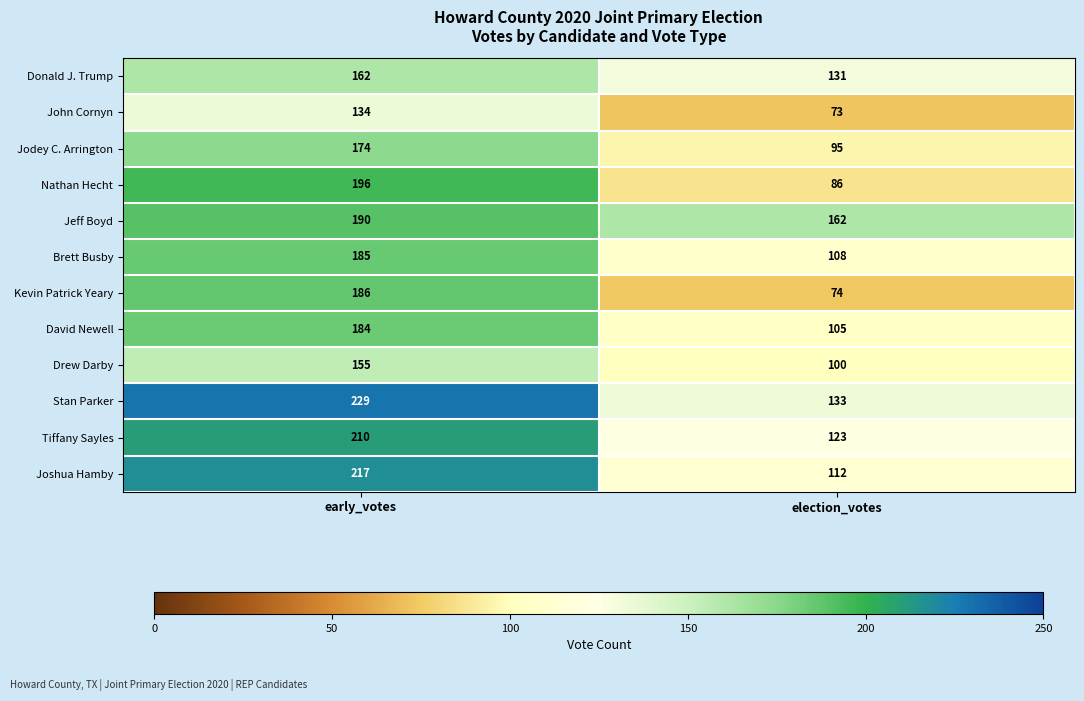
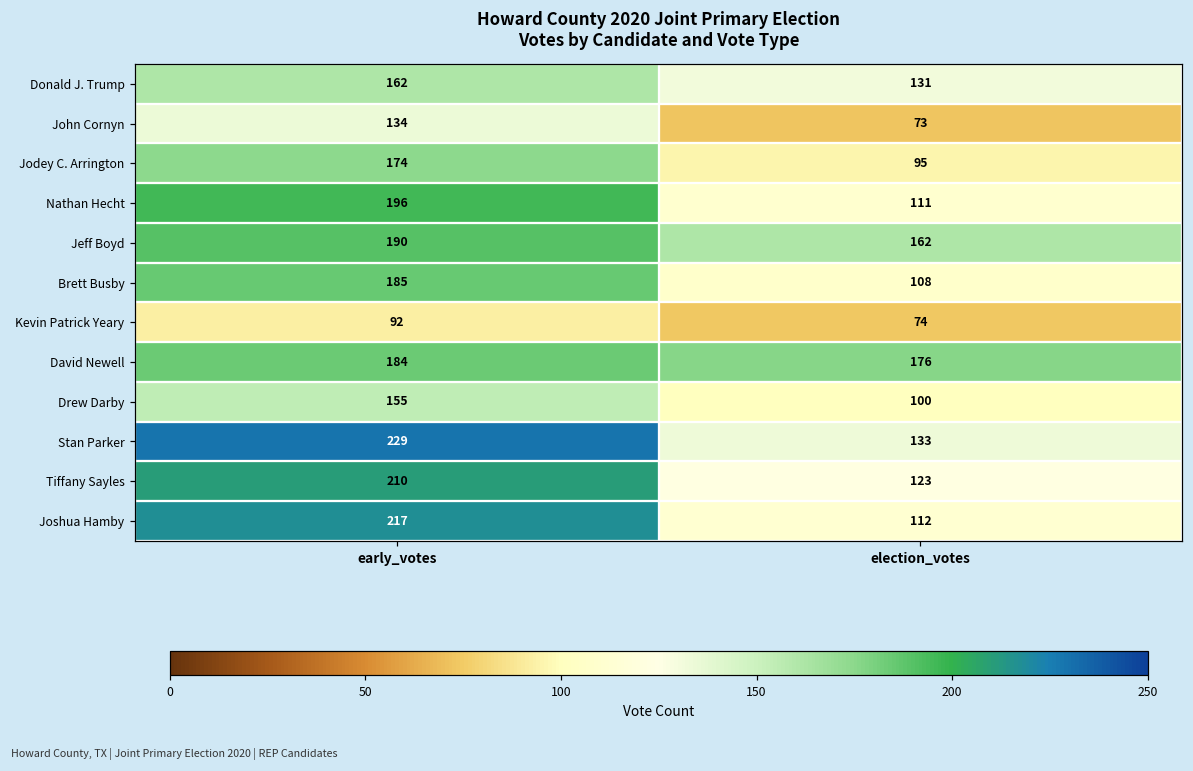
Nathan Hecht, election_votes: 86 -> 111
Kevin Patrick Yeary, early_votes: 186 -> 92
David Newell, election_votes: 105 -> 176
